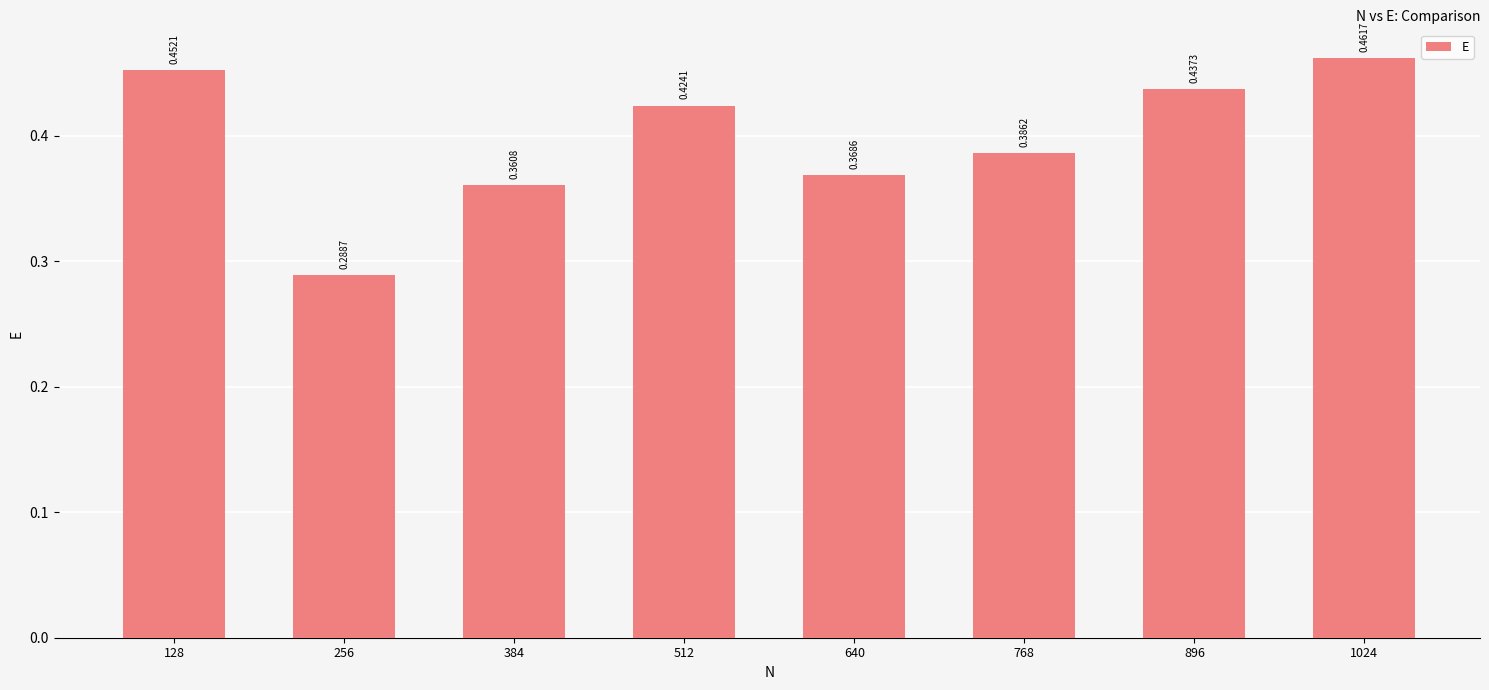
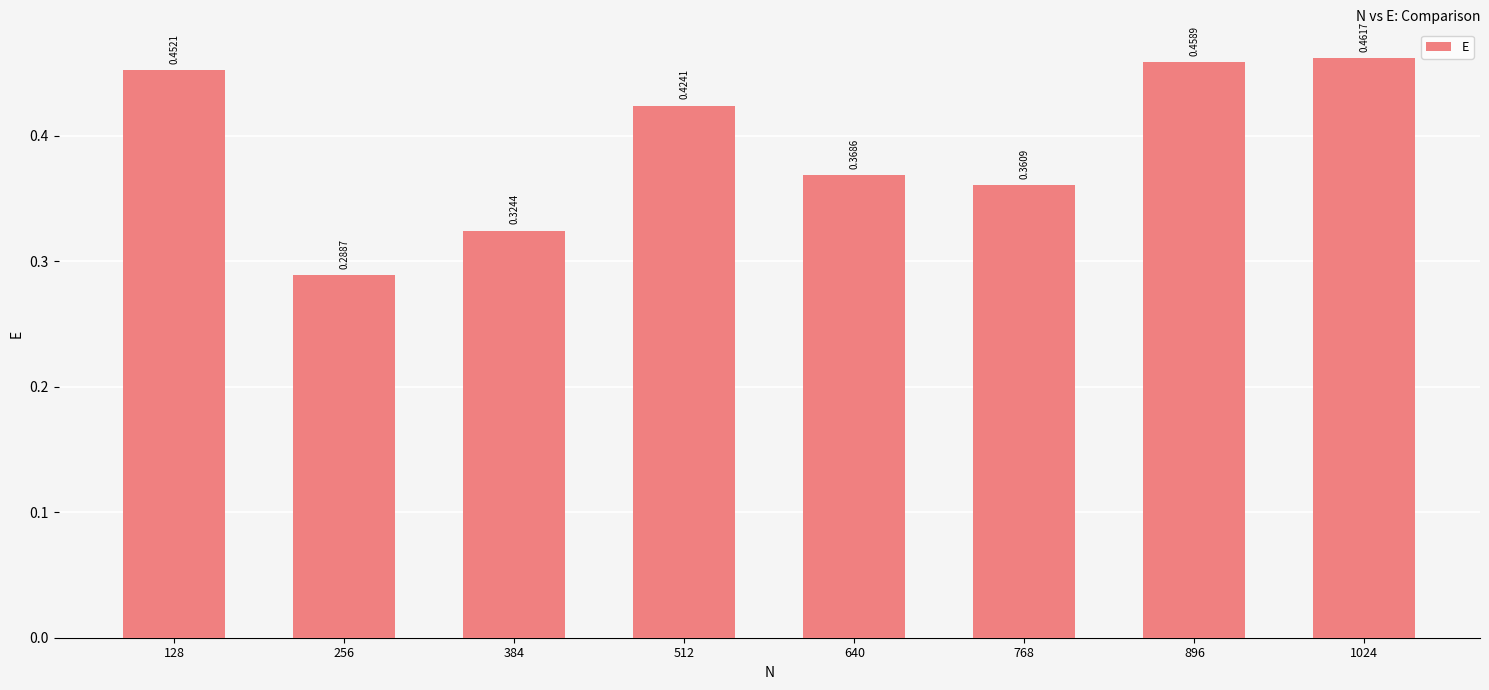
384: 0.3608 -> 0.3244
768: 0.3862 -> 0.3609
896: 0.4373 -> 0.4589
